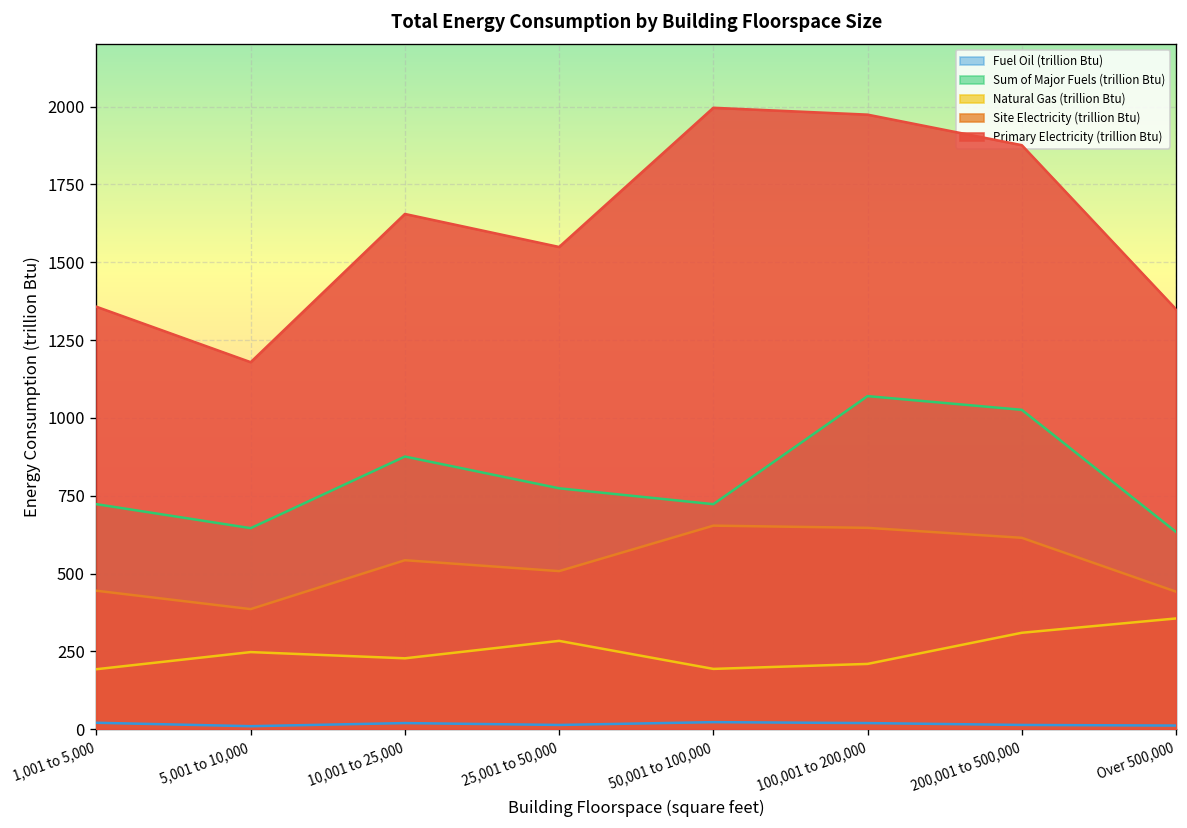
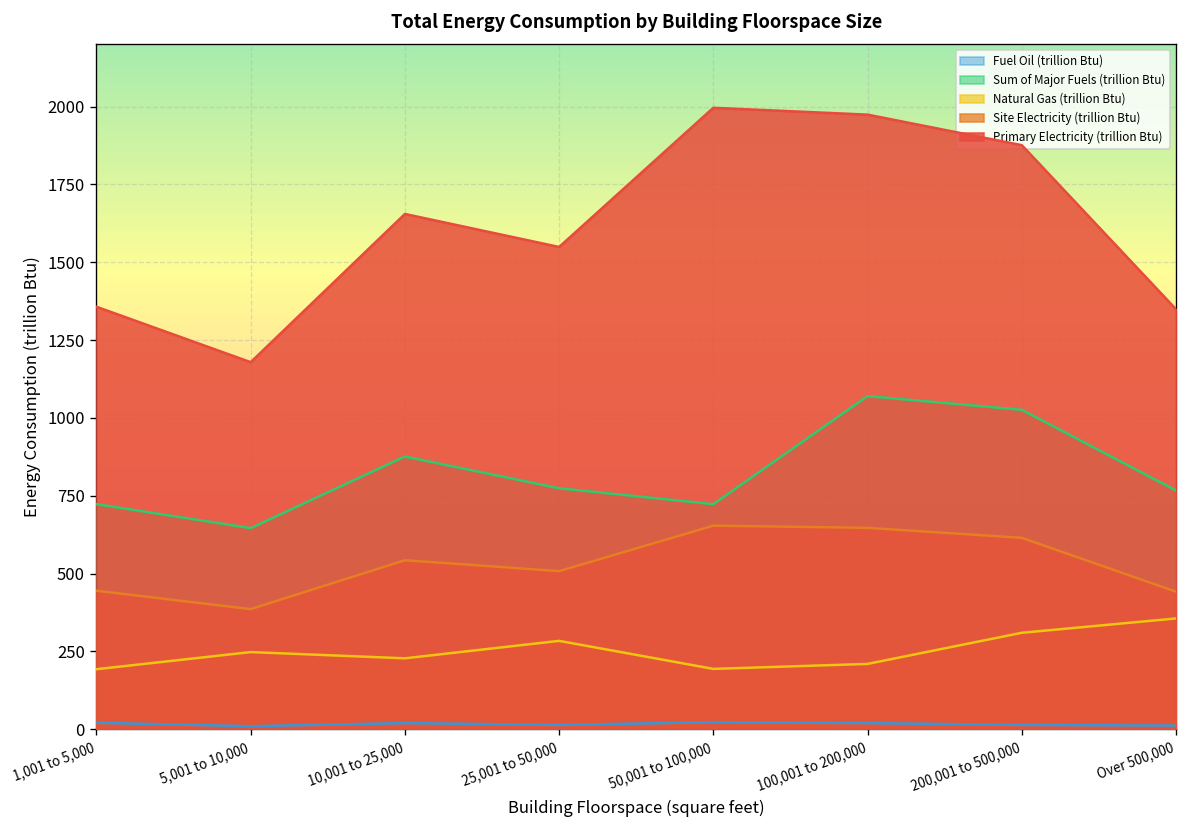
Sum of Major Fuels (trillion Btu), Over 500,000: 630 -> 770
